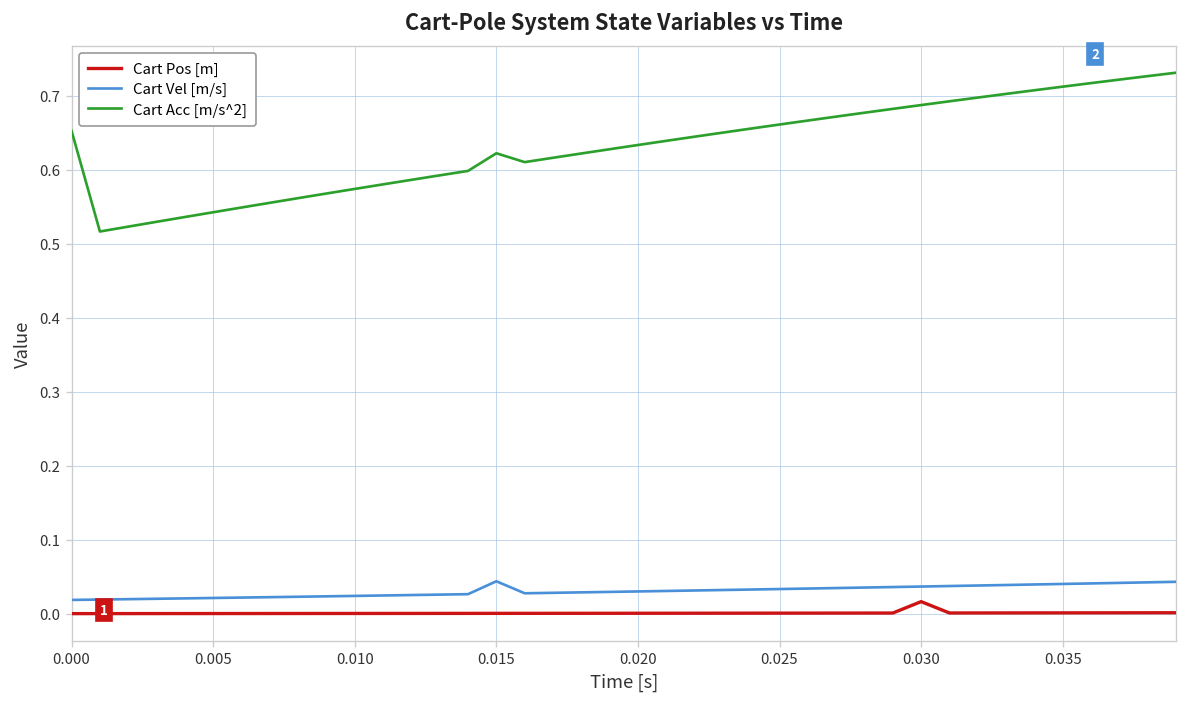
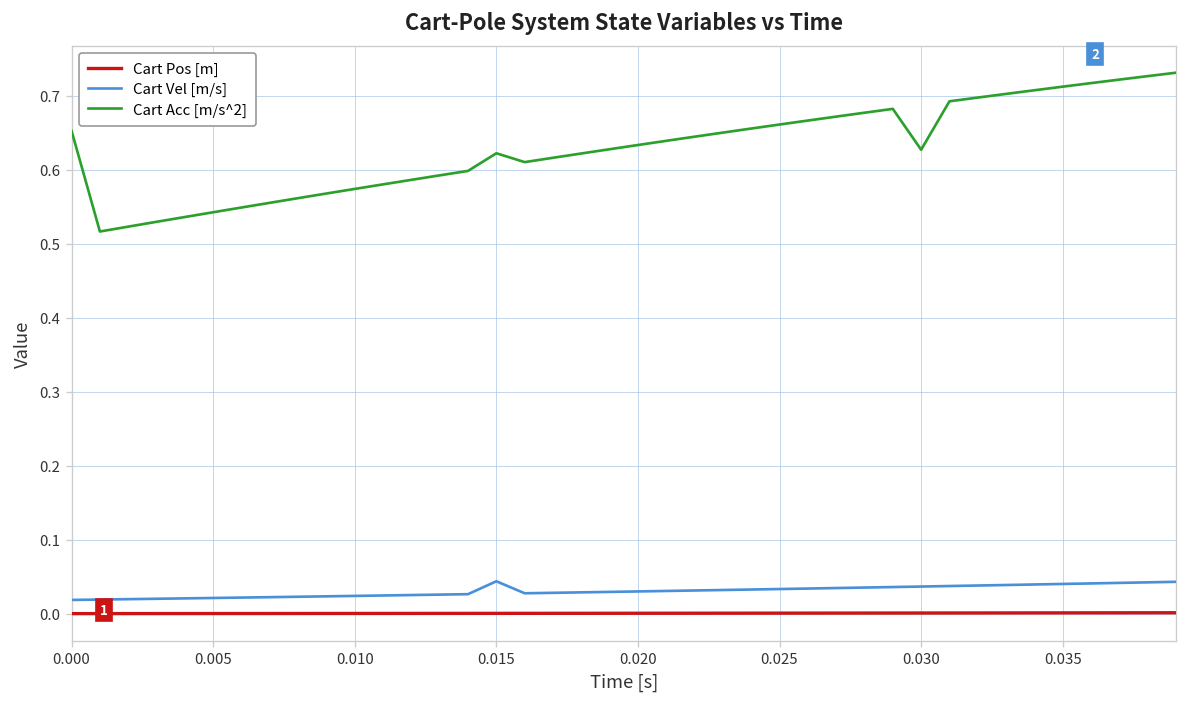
Cart Pos [m], 0.030: 0.02 -> 0.00
Cart Acc [m/s^2], 0.030: 0.69 -> 0.63
